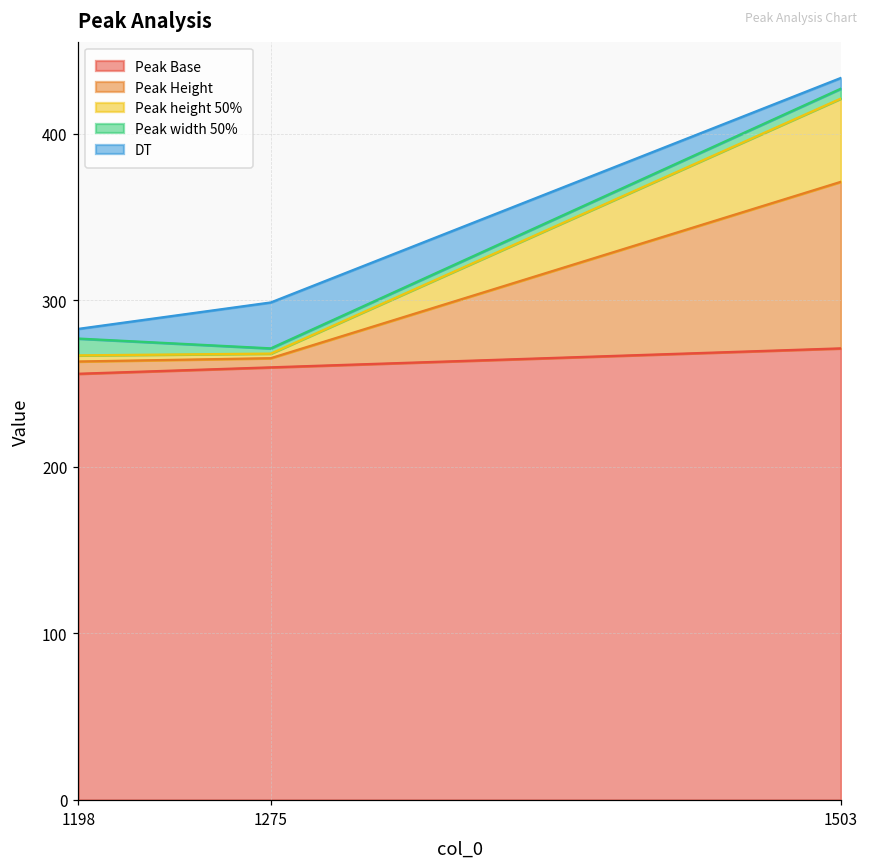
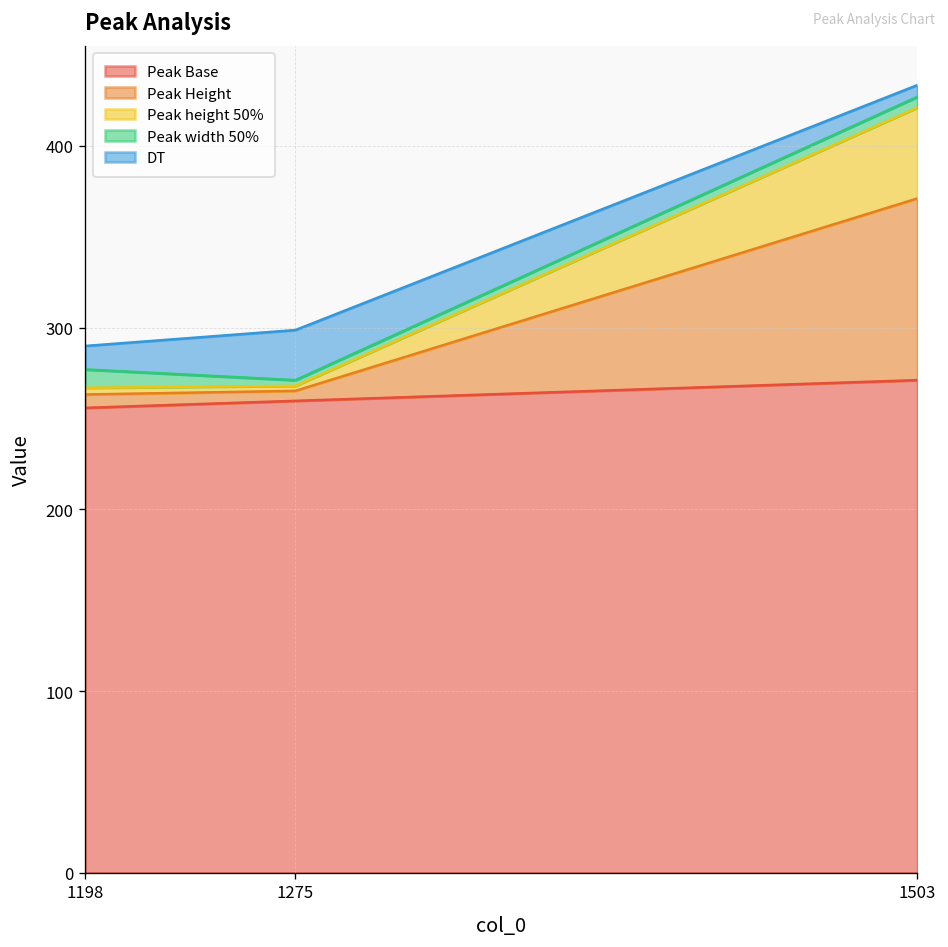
DT, 1198: 6 -> 13
